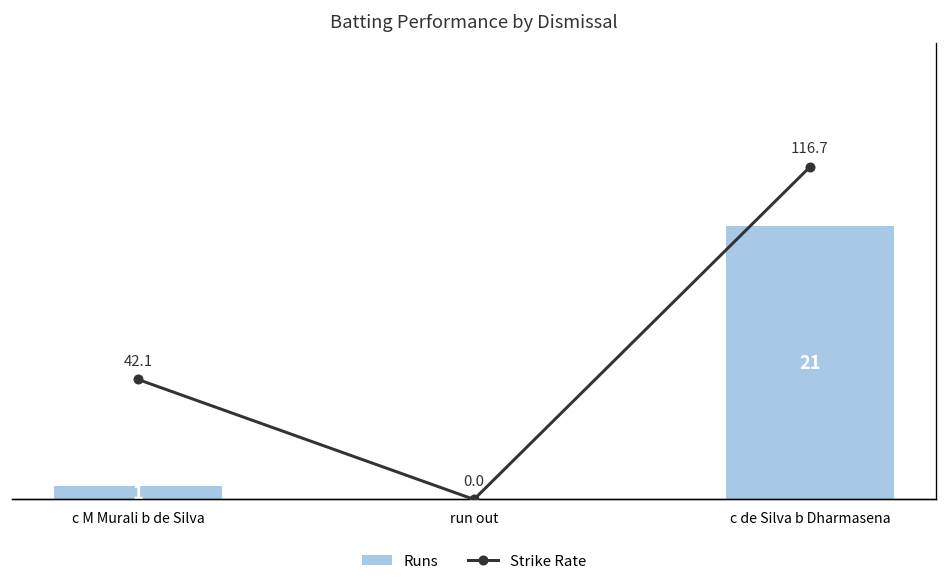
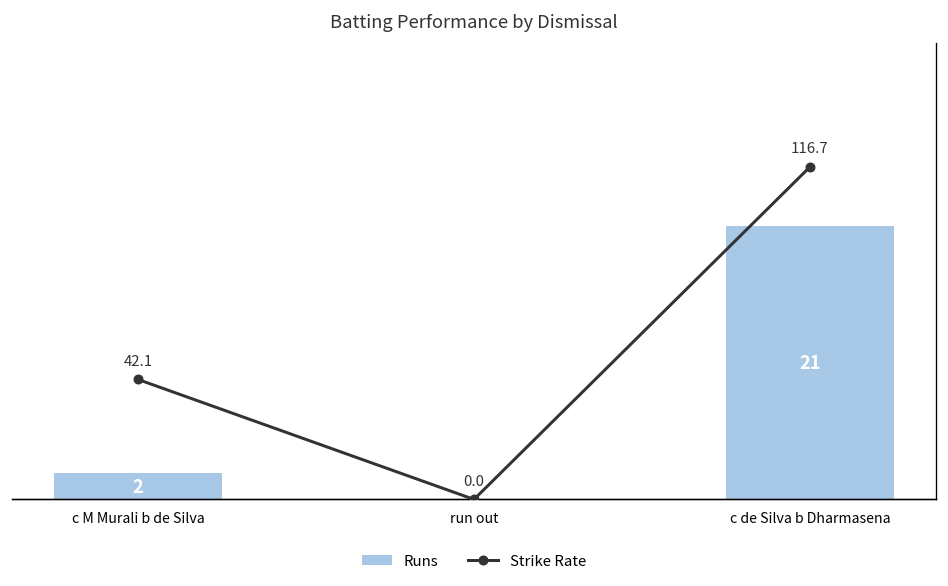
Runs, c M Murali b de Silva: 1 -> 2
